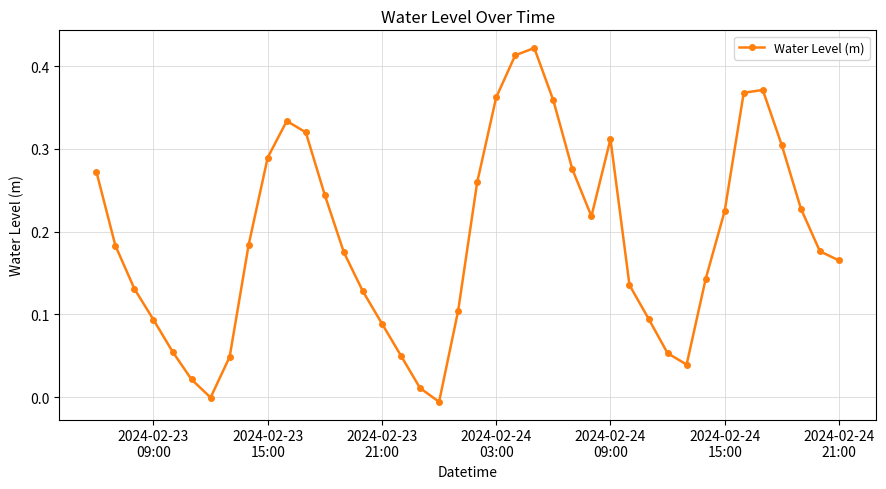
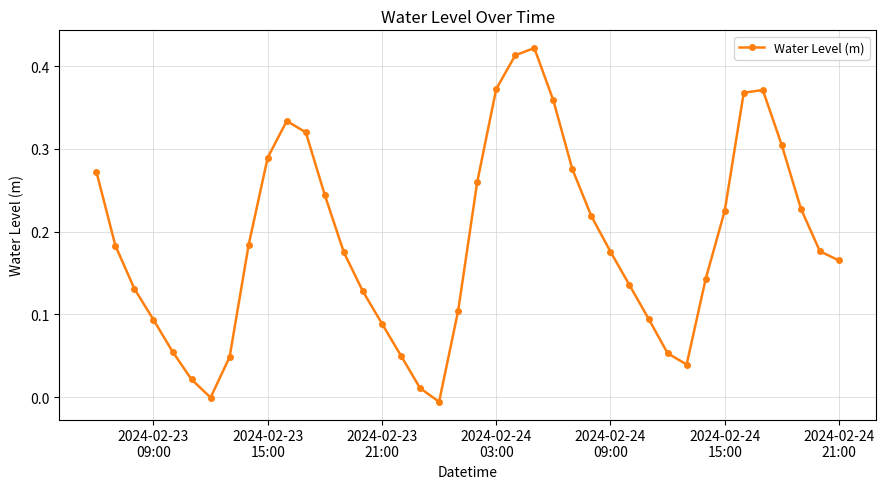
2024-02-24 03:00: 0.36 -> 0.37
2024-02-24 09:00: 0.31 -> 0.18
